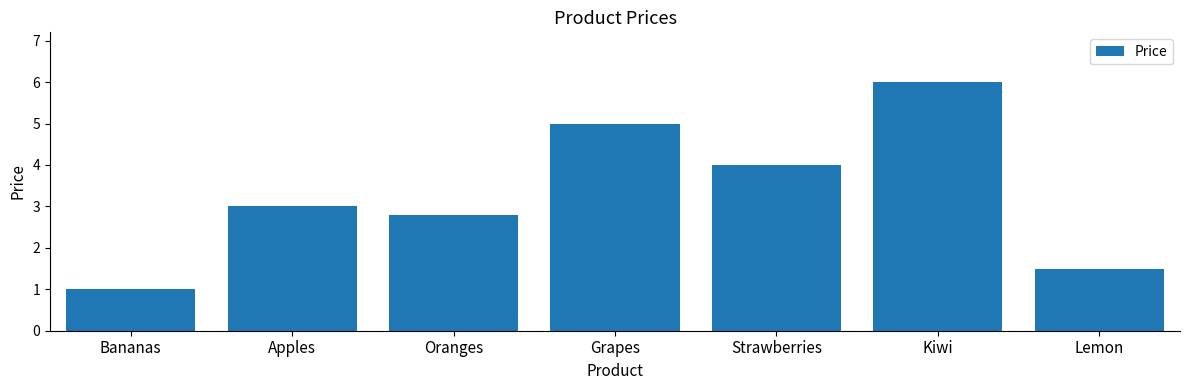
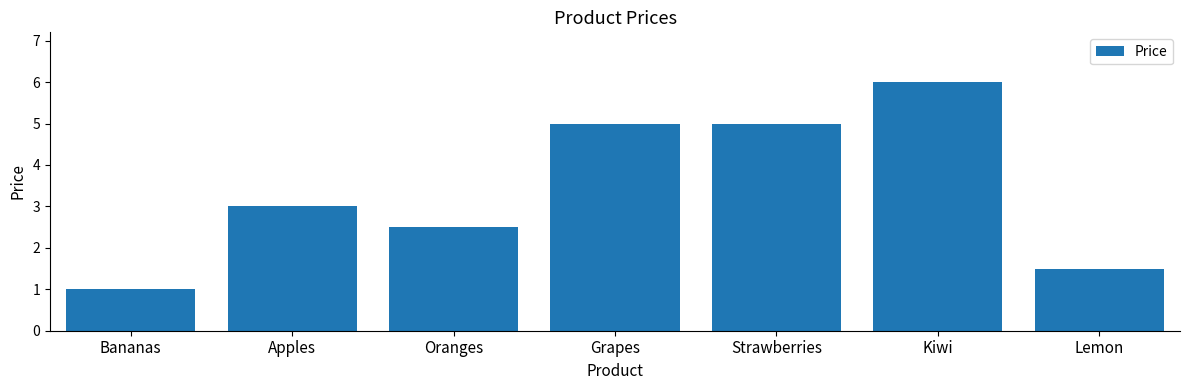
Oranges: 2.8 -> 2.5
Strawberries: 4 -> 5
